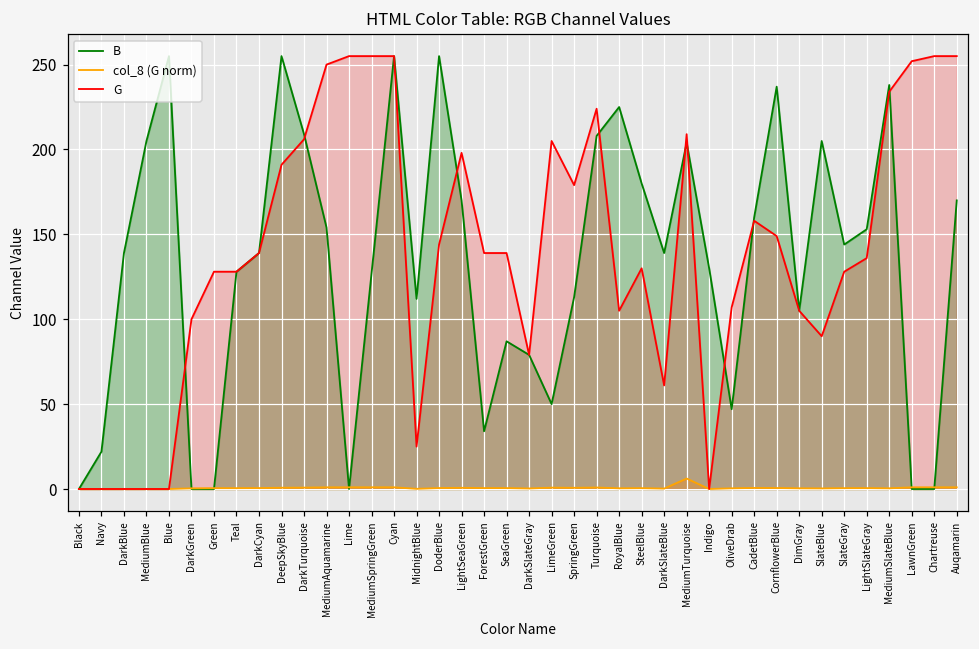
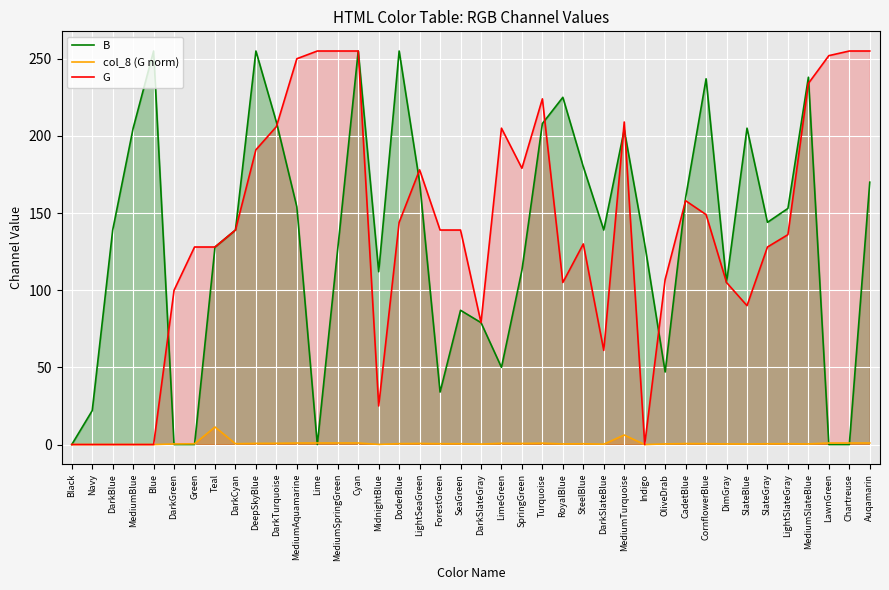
col_8 (G norm), Teal: 1 -> 11
G, LightSeaGreen: 198 -> 178
